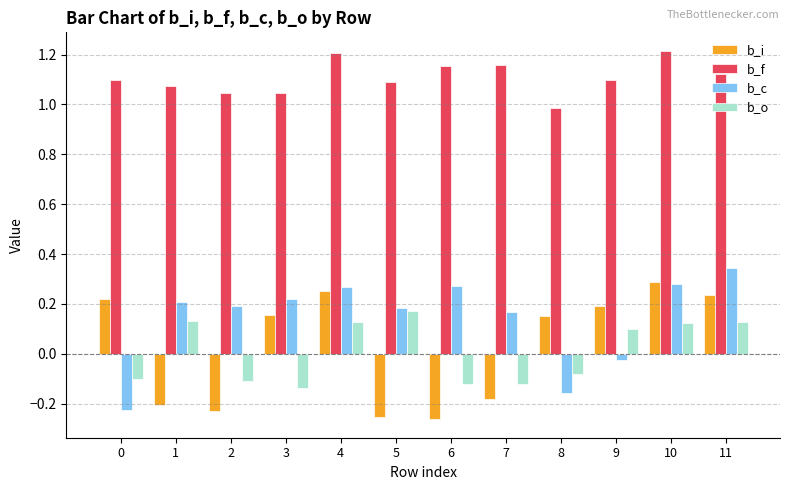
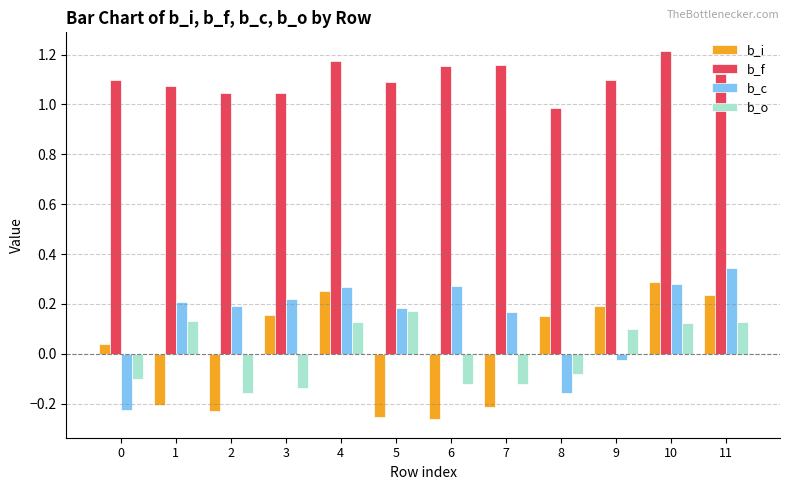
b_i, 0: 0.22 -> 0.04
b_o, 2: -0.11 -> -0.16
b_f, 4: 1.21 -> 1.18
b_i, 7: -0.18 -> -0.22
